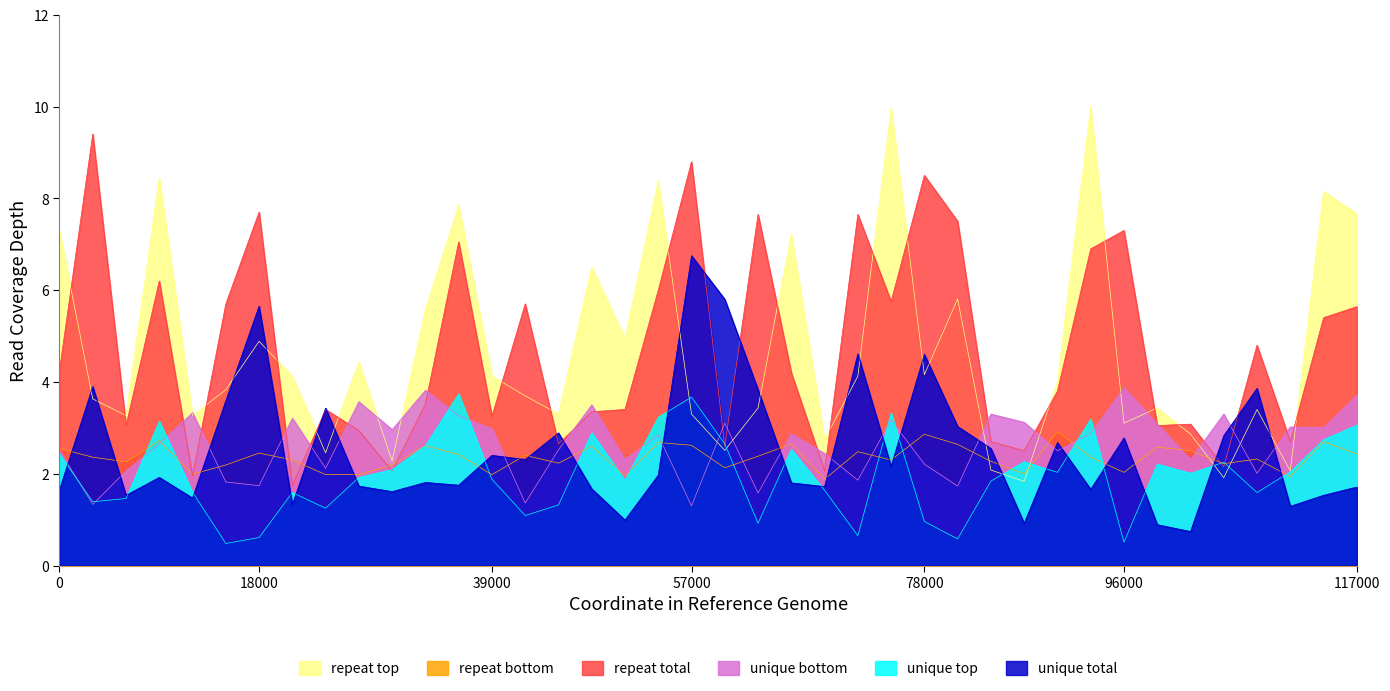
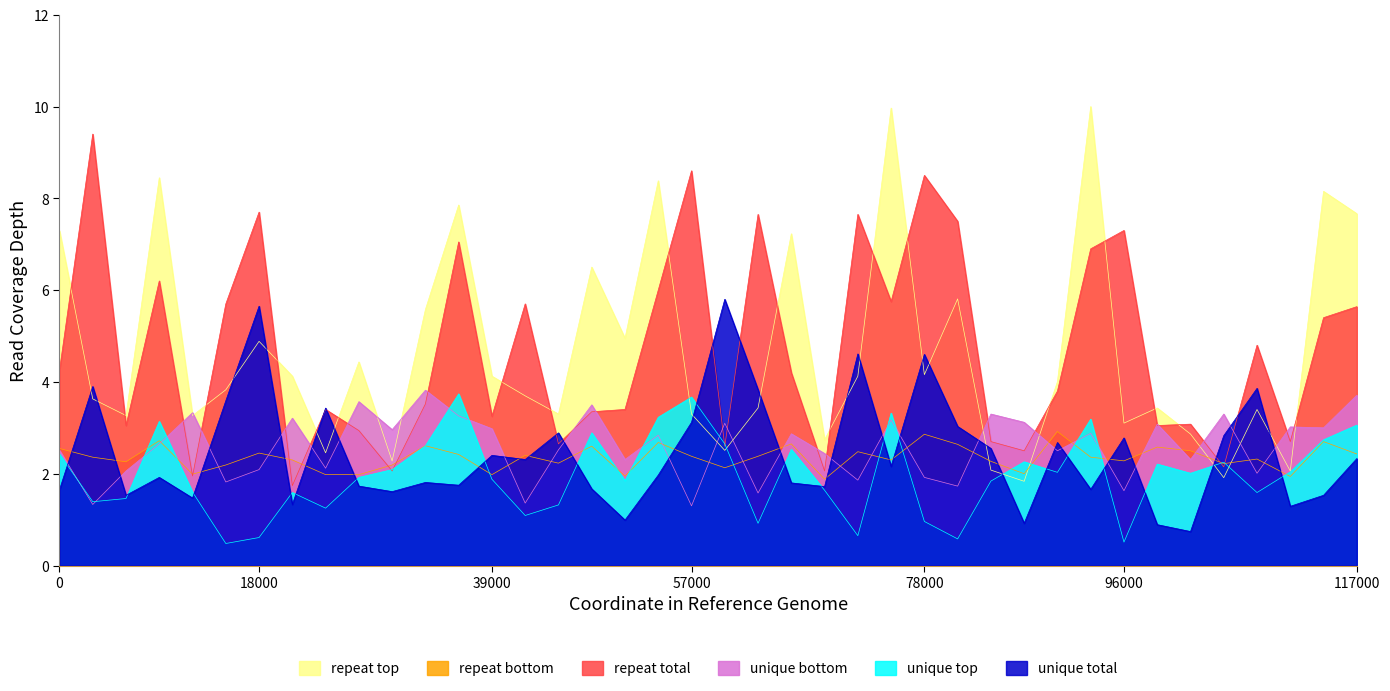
unique bottom, 18000: 1.7 -> 2.1
repeat bottom, 57000: 2.6 -> 2.4
repeat total, 57000: 8.8 -> 8.6
unique total, 57000: 6.8 -> 3.1
unique bottom, 78000: 2.2 -> 1.9
repeat bottom, 96000: 2.0 -> 2.3
unique bottom, 96000: 3.9 -> 1.6
unique total, 117000: 1.7 -> 2.3
